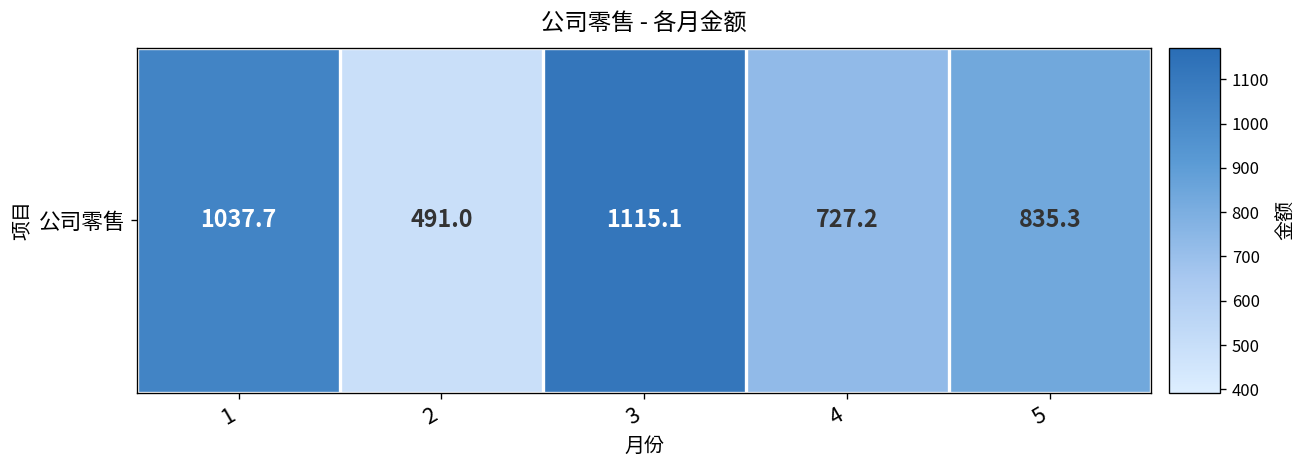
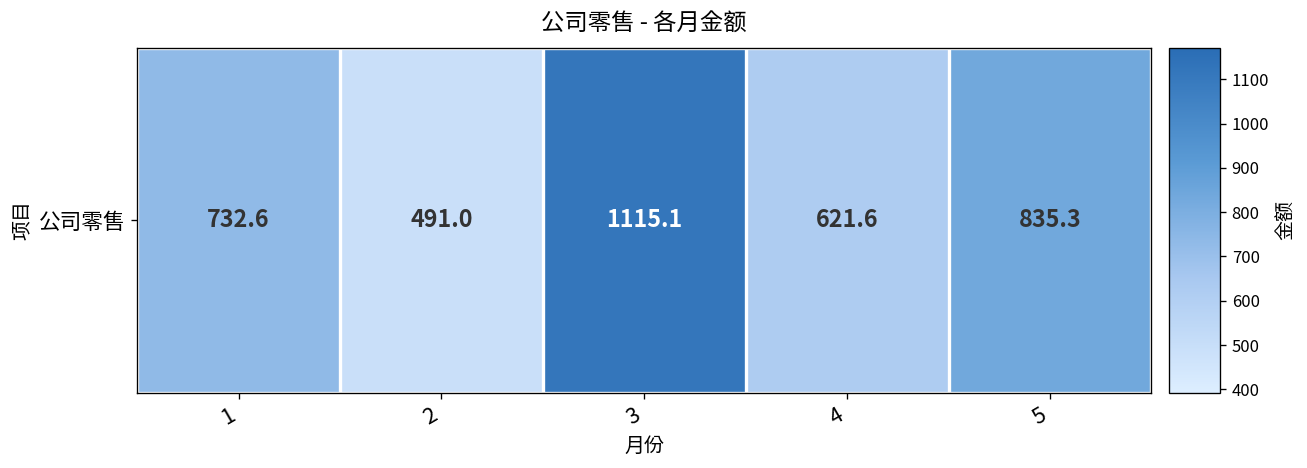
公司零售, 1: 1037.7 -> 732.6
公司零售, 4: 727.2 -> 621.6
